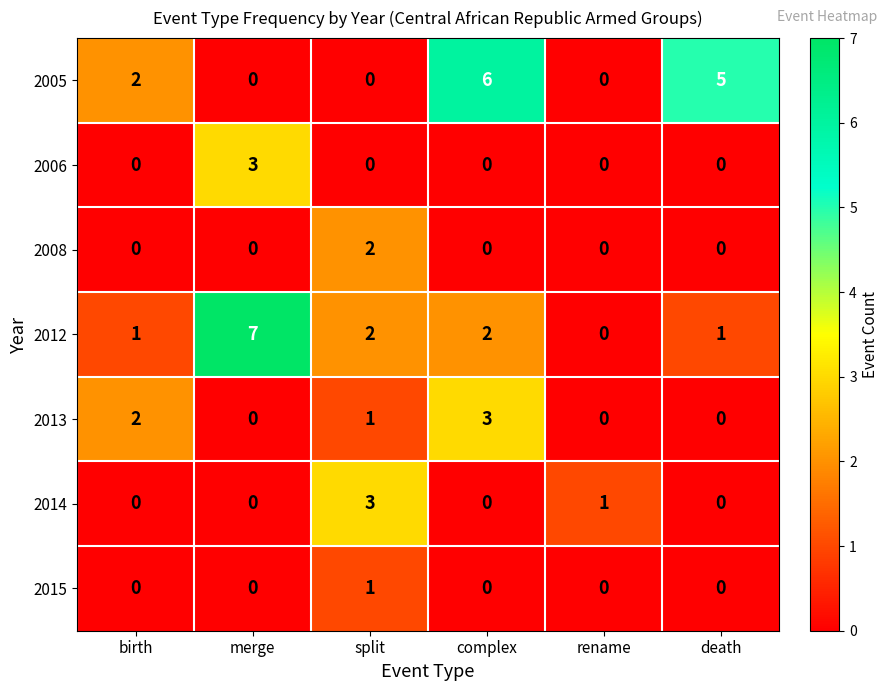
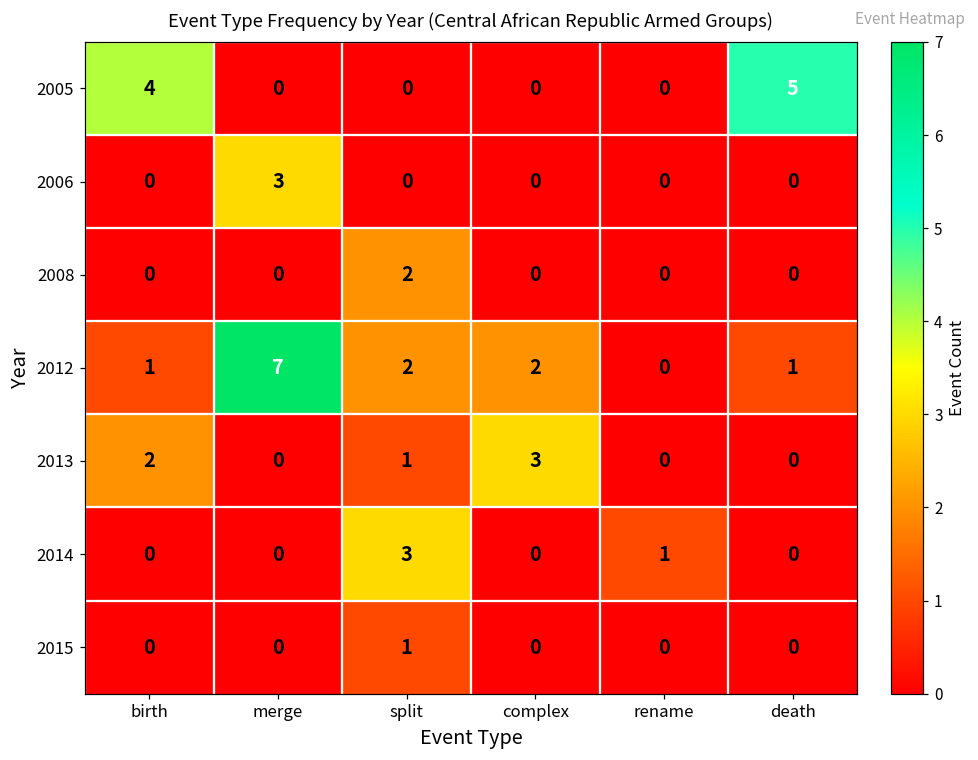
2005, birth: 2 -> 4
2005, complex: 6 -> 0
